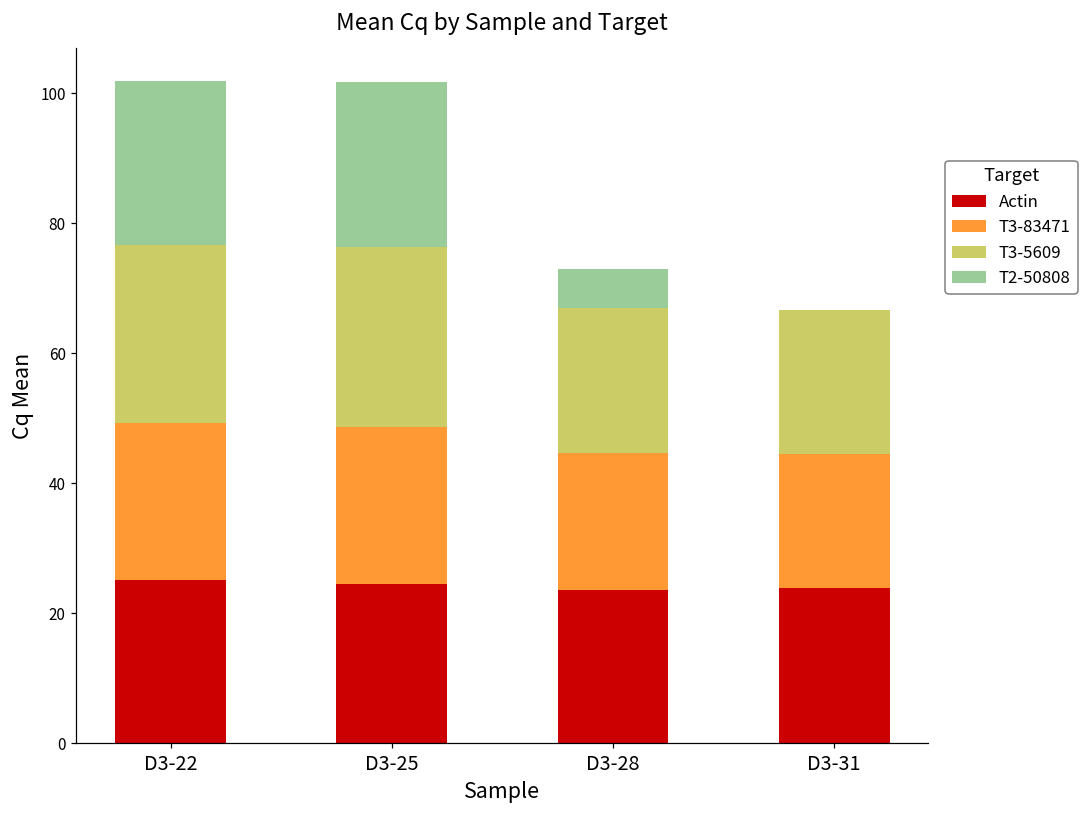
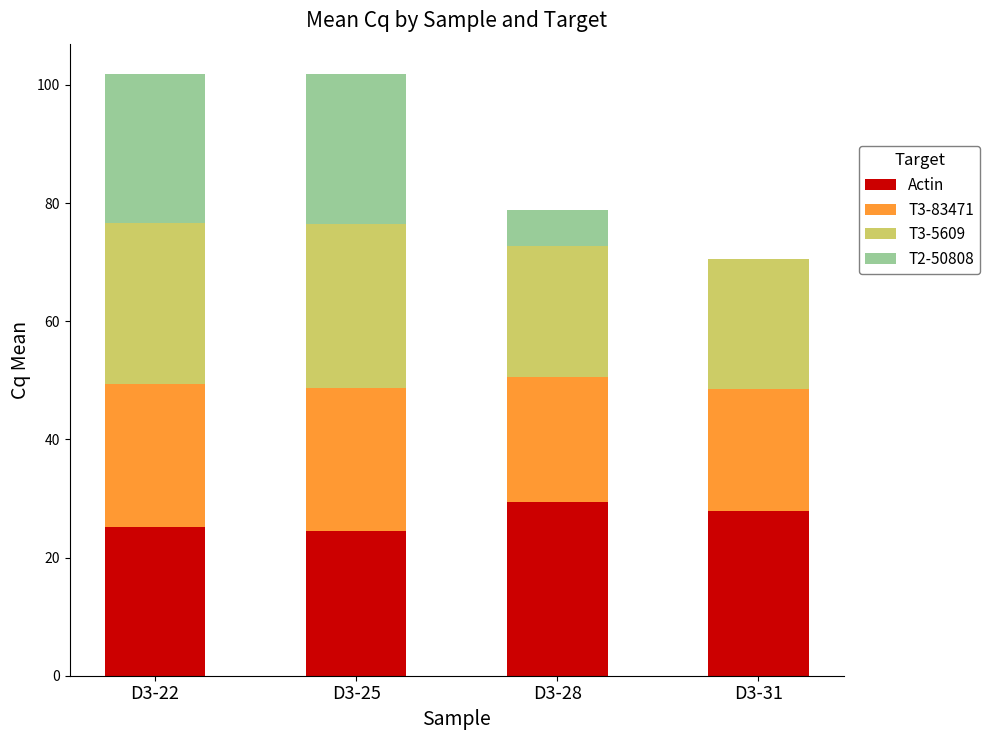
Actin, D3-28: 24 -> 29
Actin, D3-31: 24 -> 28
